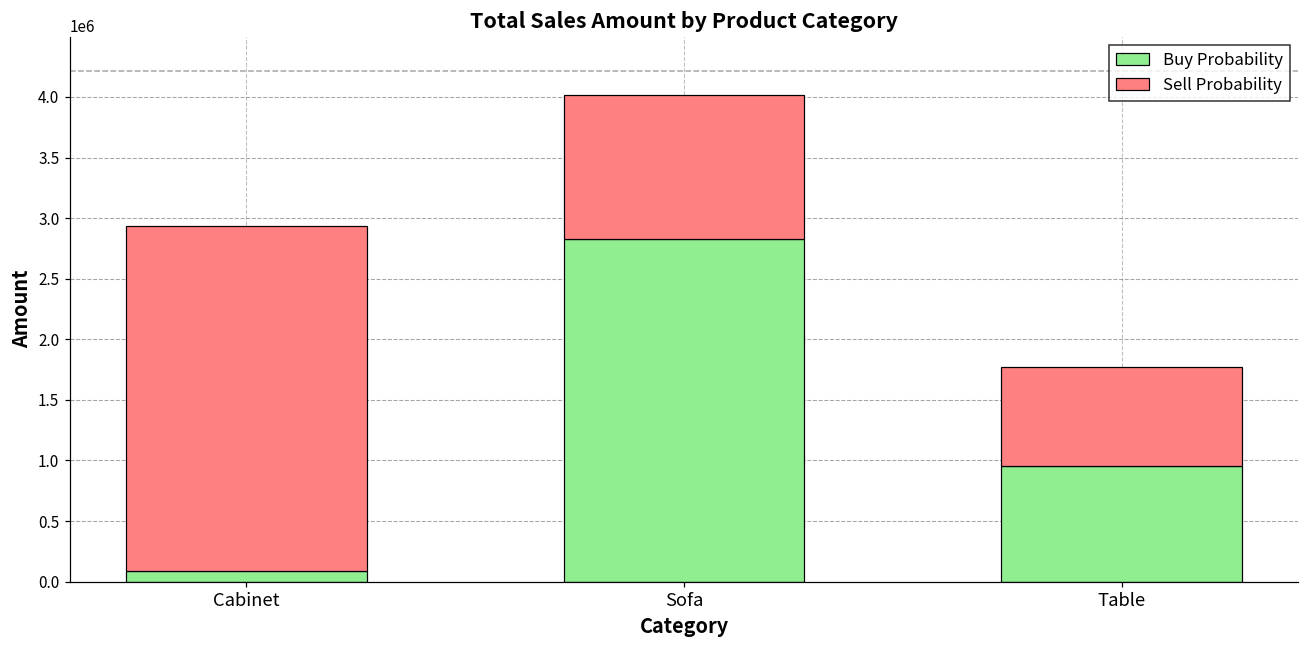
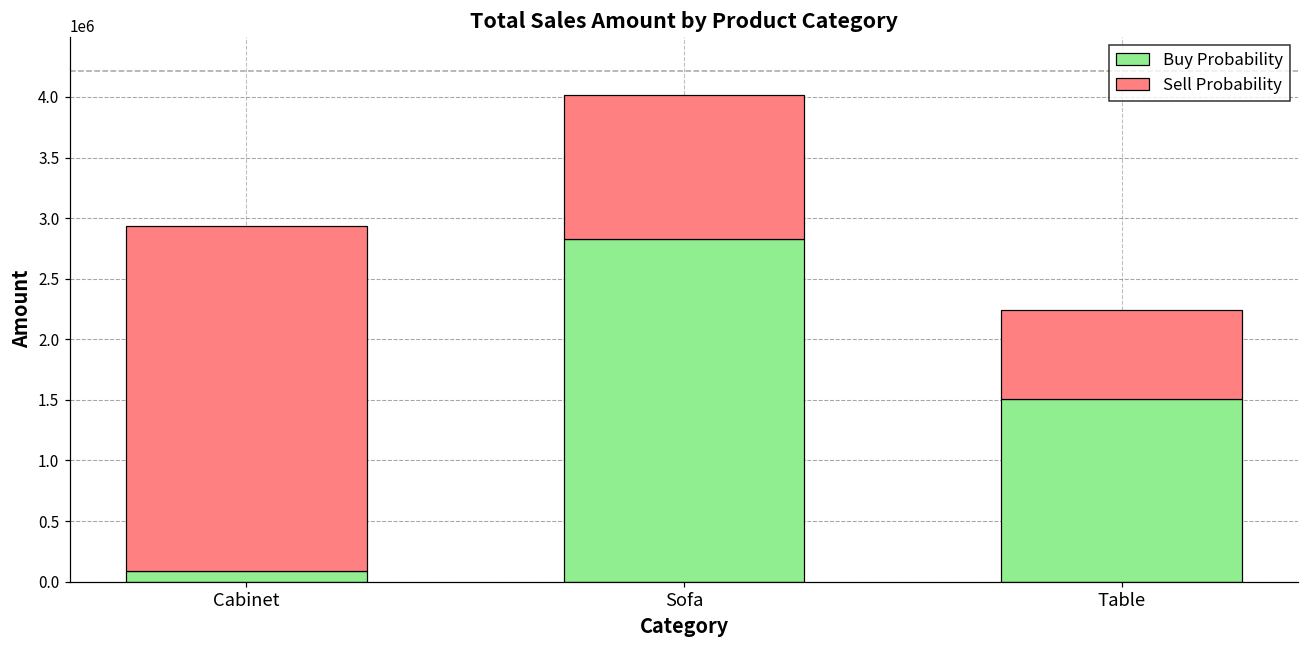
Buy Probability, Table: 950000 -> 1510000
Sell Probability, Table: 820000 -> 730000
